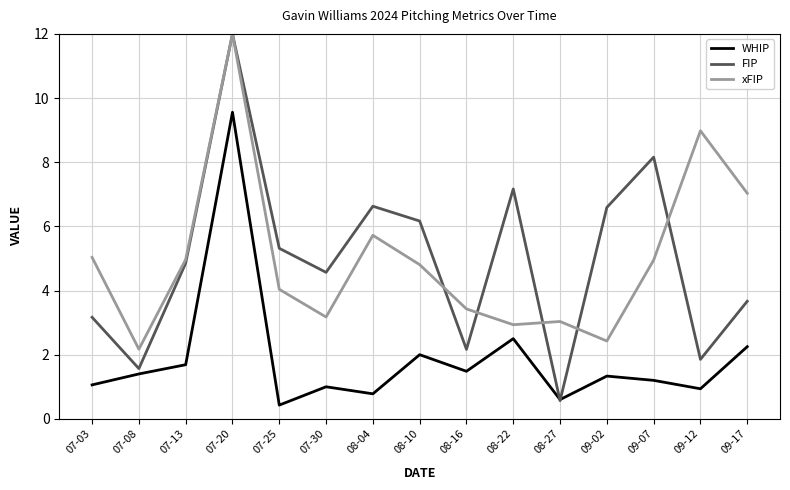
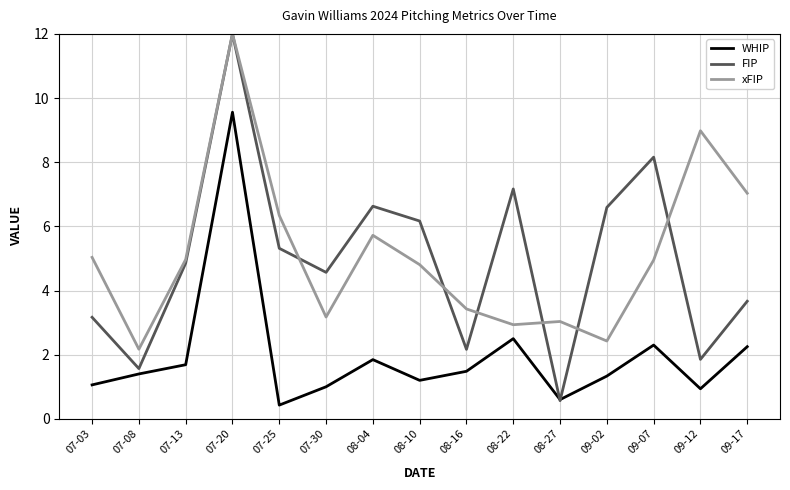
xFIP, 07-25: 4.0 -> 6.3
WHIP, 08-04: 0.8 -> 1.8
WHIP, 08-10: 2.0 -> 1.2
WHIP, 09-07: 1.2 -> 2.3
